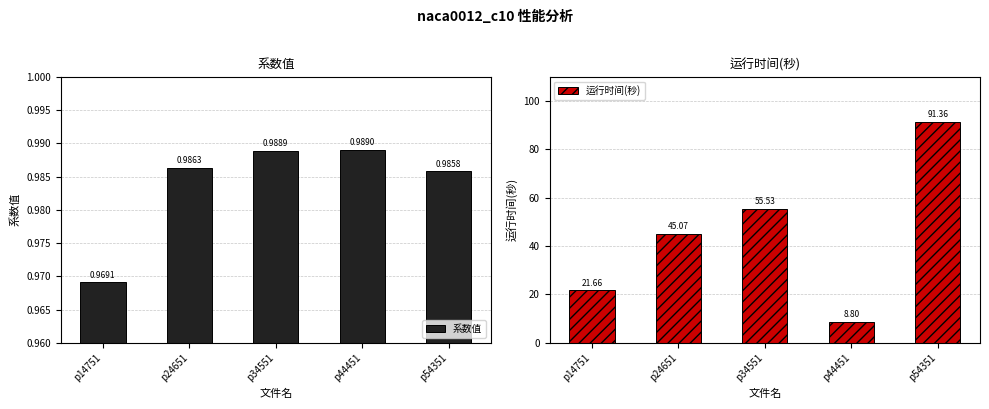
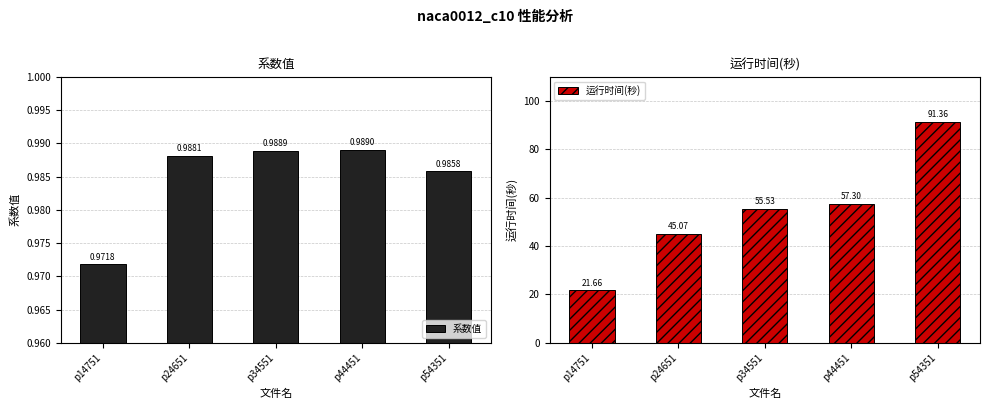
系数值, p14751: 0.9691 -> 0.9718
系数值, p24651: 0.9863 -> 0.9881
运行时间(秒), p44451: 8.80 -> 57.30
